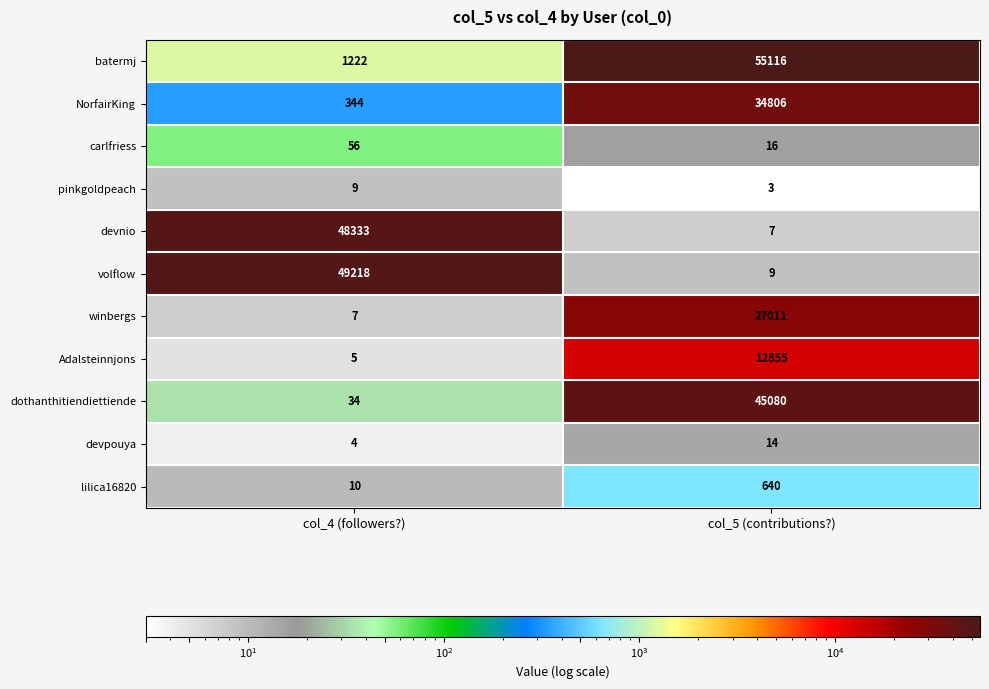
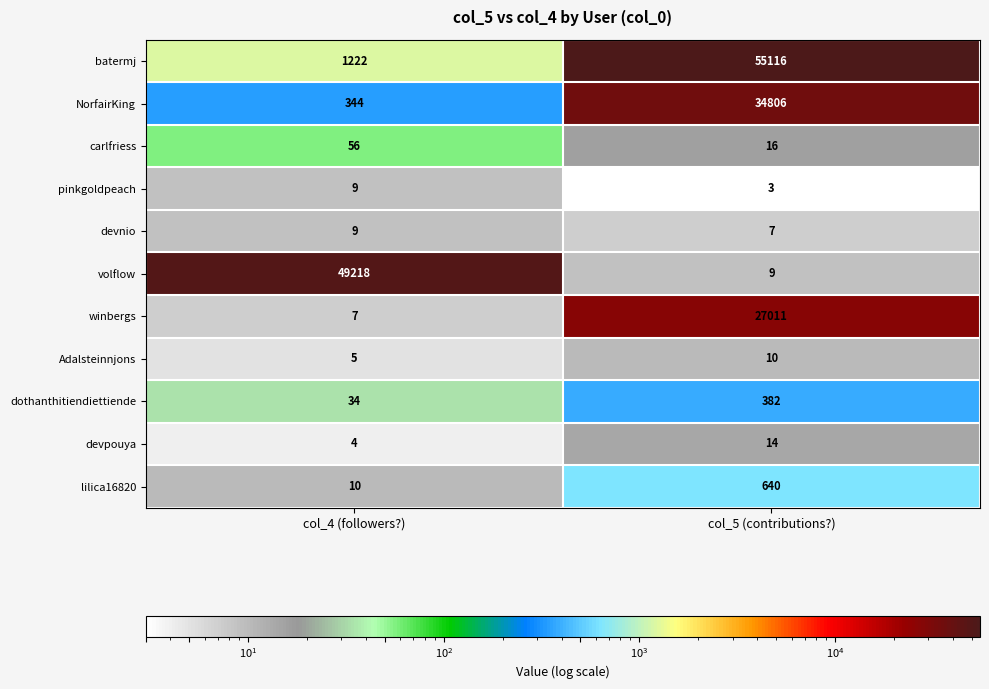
devnio, col_4 (followers?): 48333 -> 9
Adalsteinnjons, col_5 (contributions?): 12855 -> 10
dothanthitiendiettiende, col_5 (contributions?): 45080 -> 382
